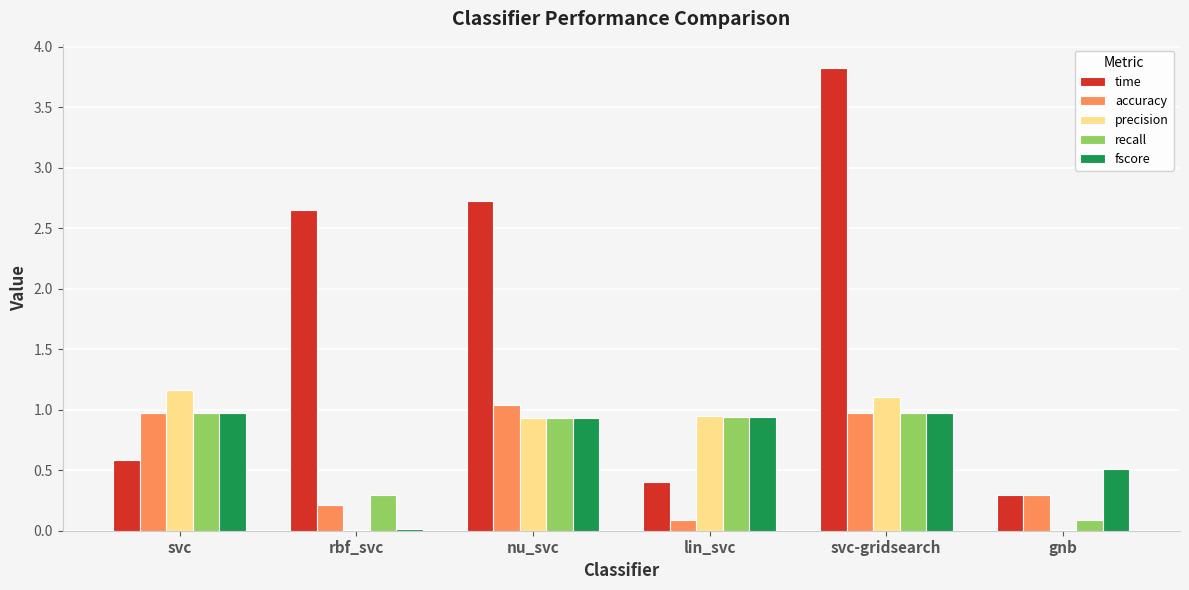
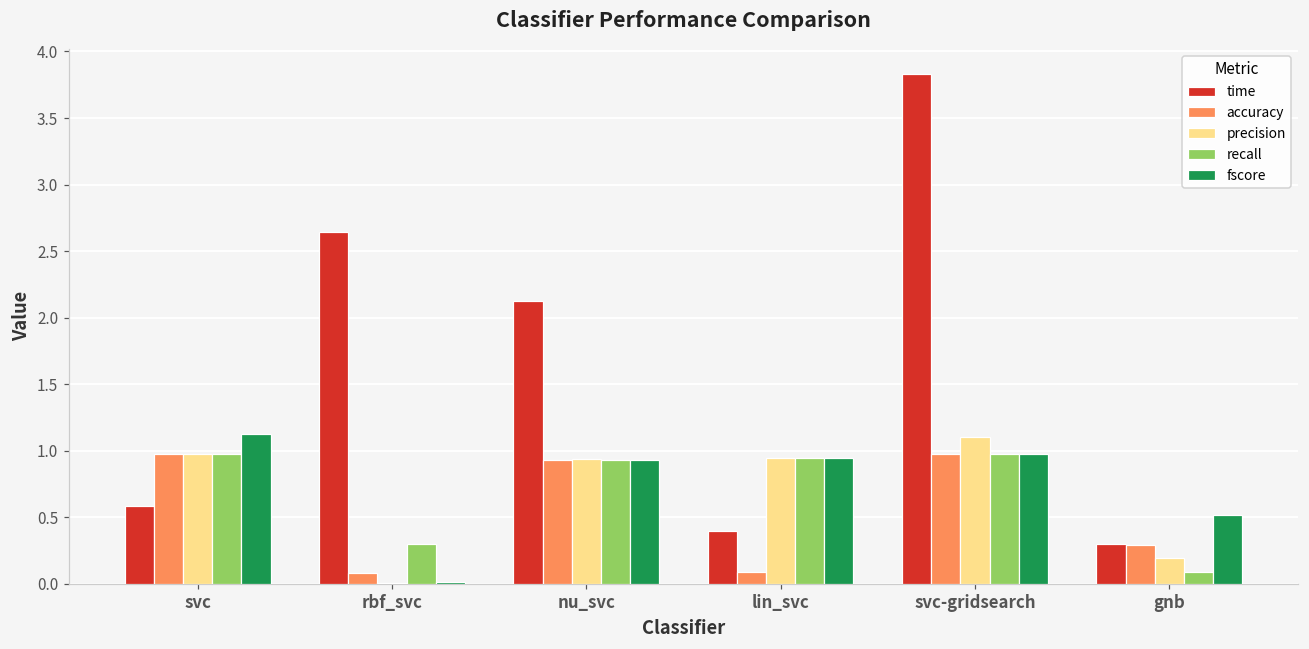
precision, svc: 1.16 -> 0.98
fscore, svc: 0.97 -> 1.13
accuracy, rbf_svc: 0.21 -> 0.08
time, nu_svc: 2.72 -> 2.13
accuracy, nu_svc: 1.04 -> 0.93
precision, gnb: 0.01 -> 0.19
